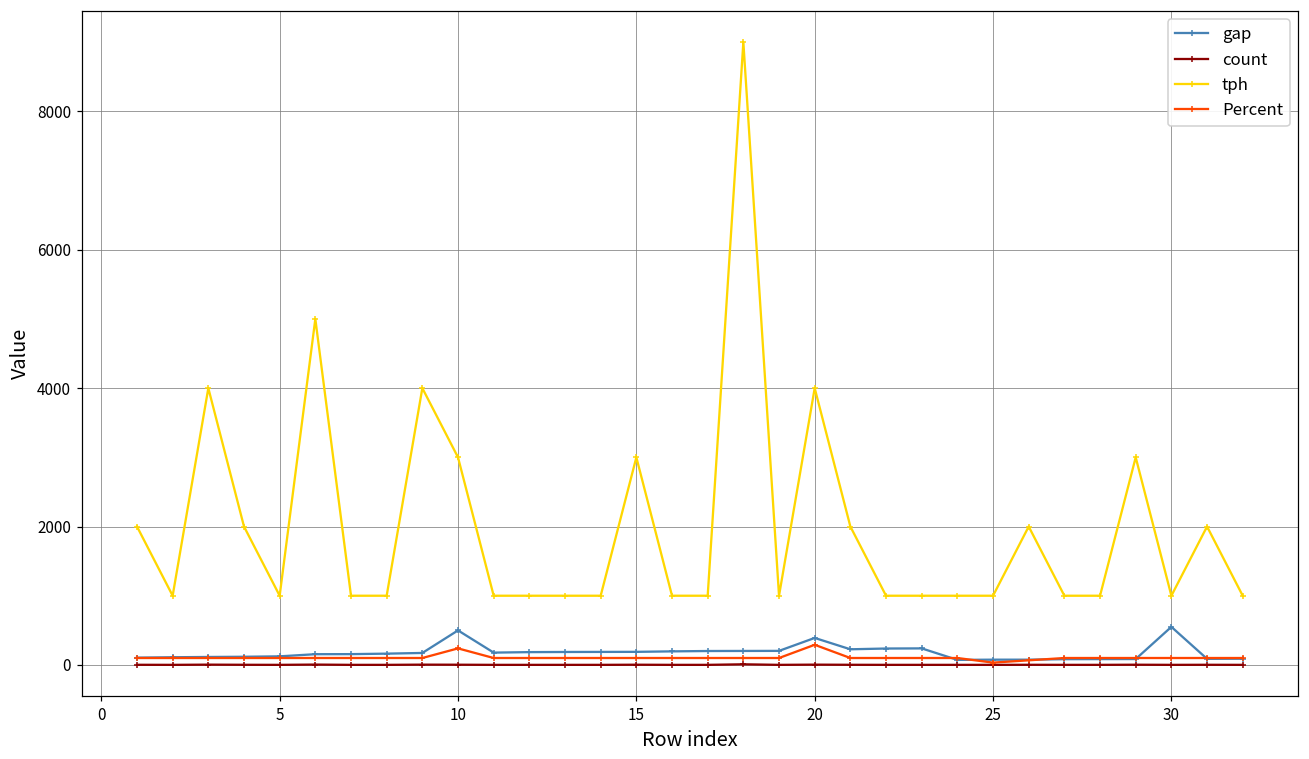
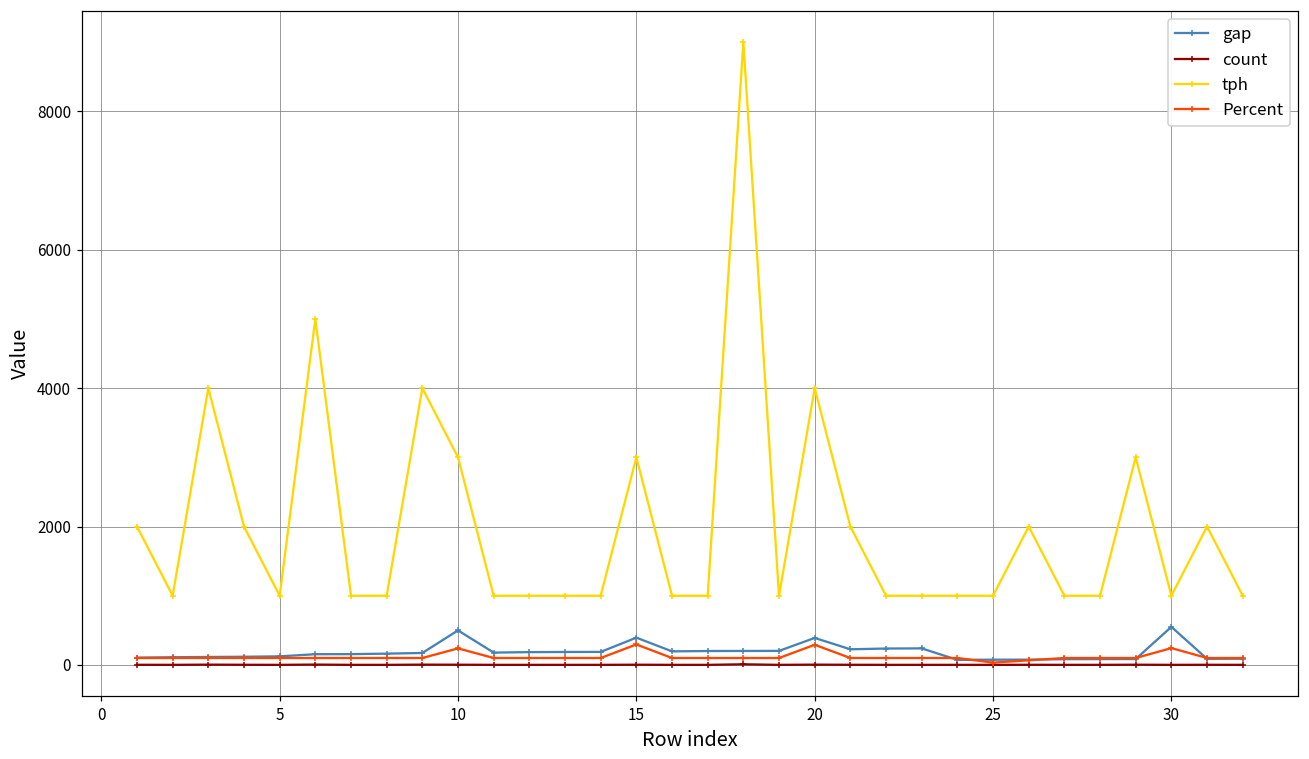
gap, 15: 200 -> 400
Percent, 15: 100 -> 300
Percent, 30: 100 -> 200
